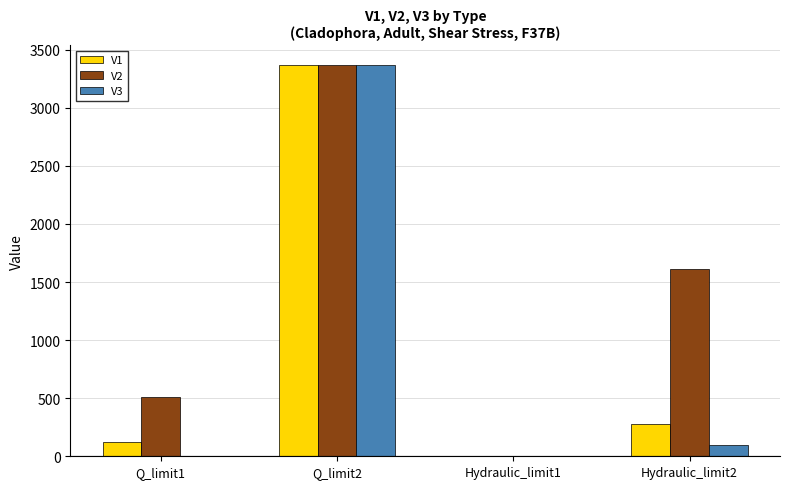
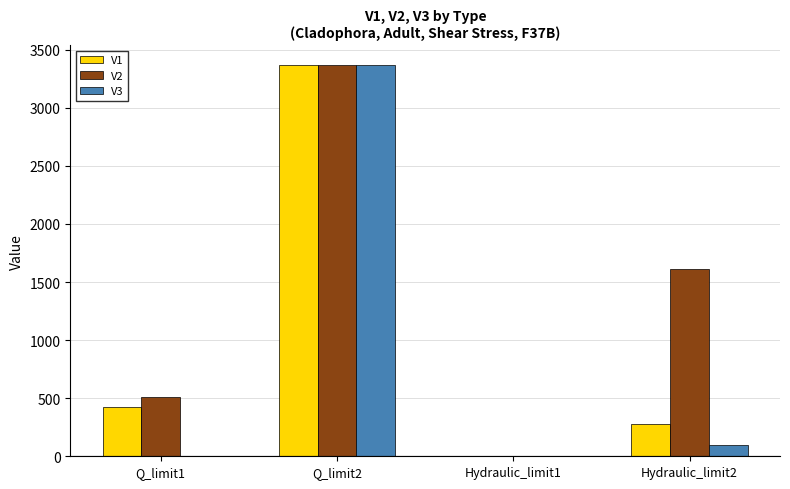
V1, Q_limit1: 120 -> 420
